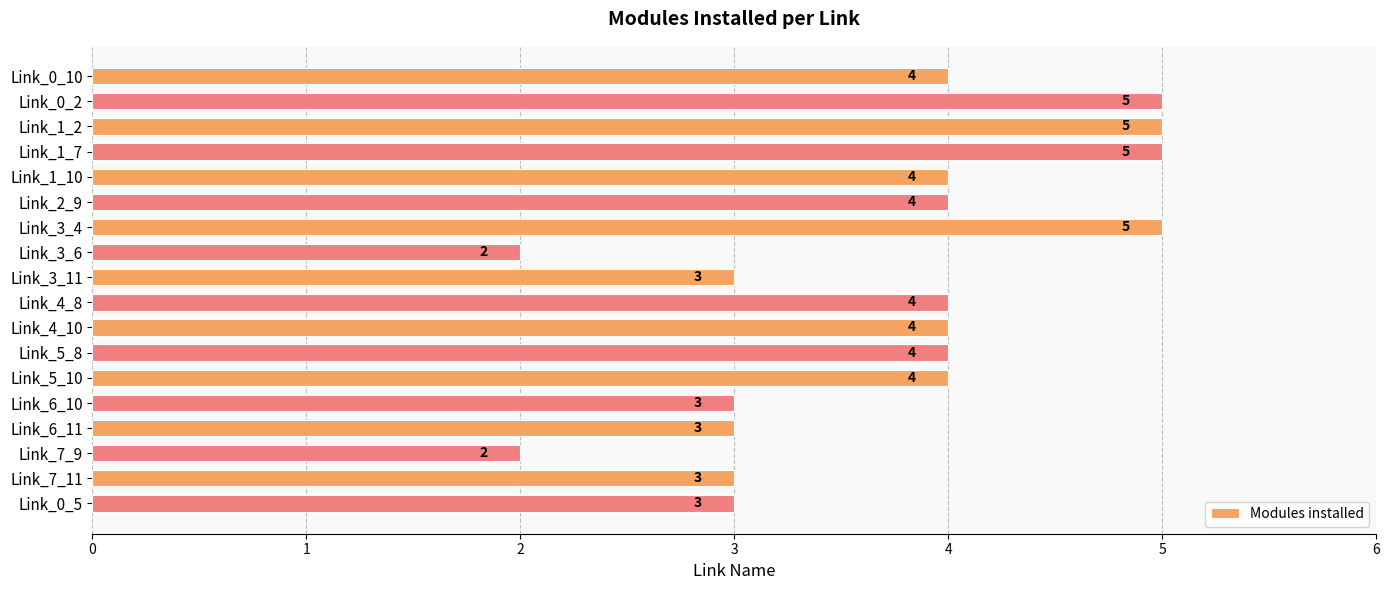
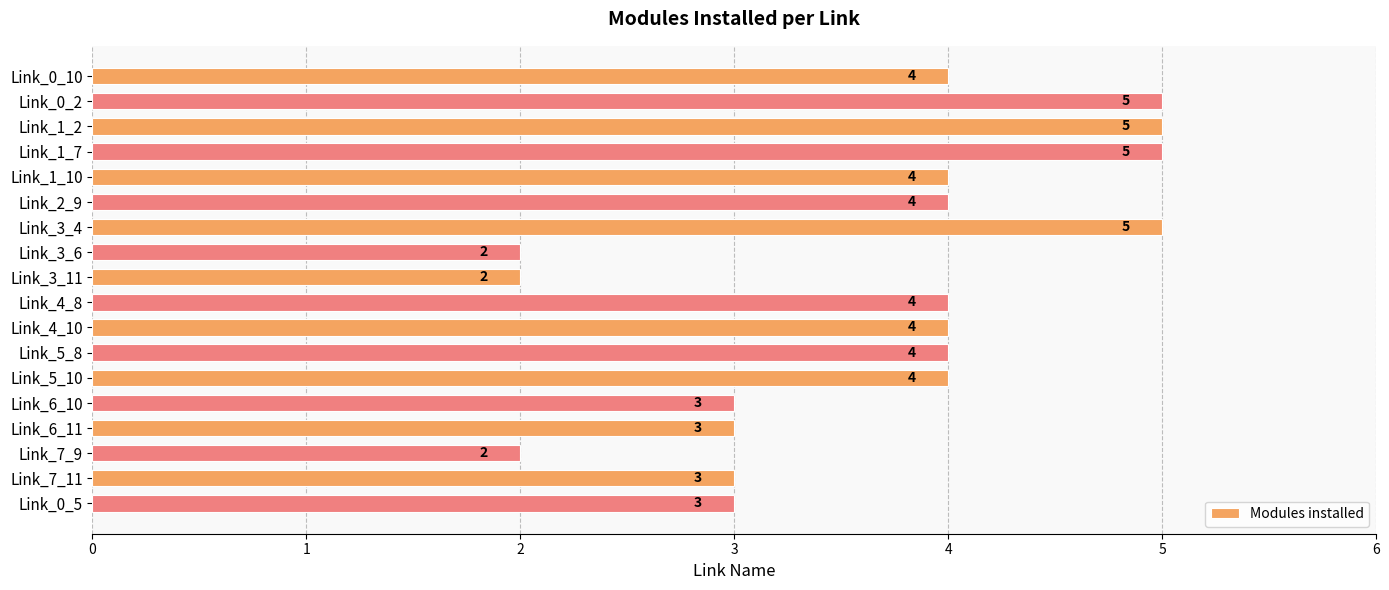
Link_3_11: 3 -> 2
